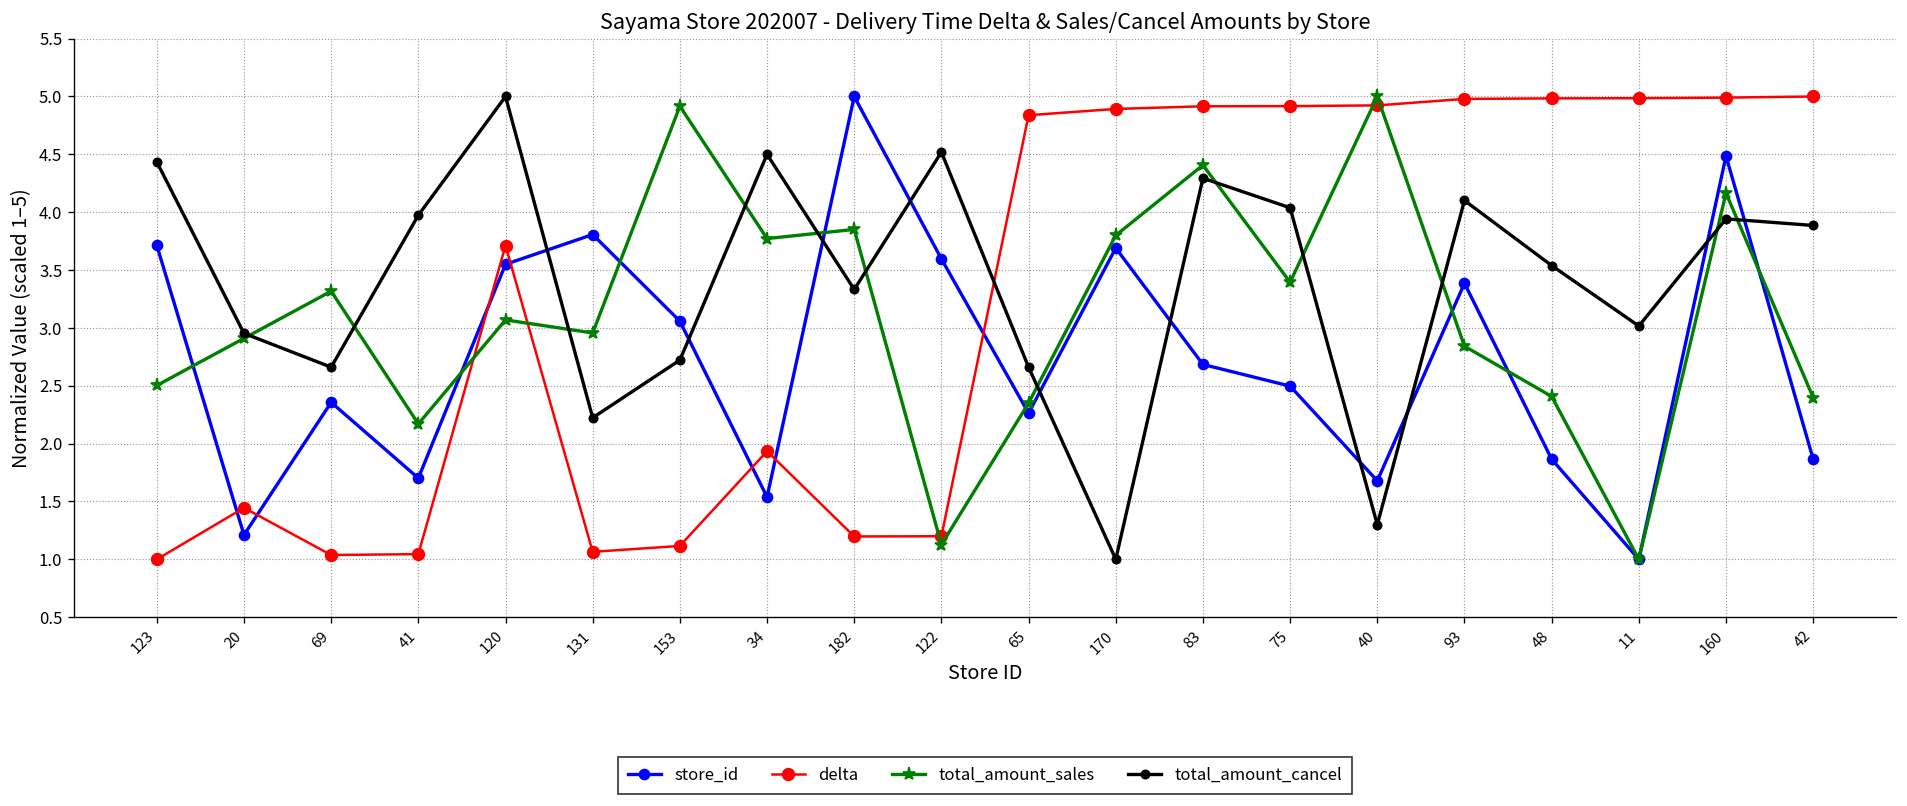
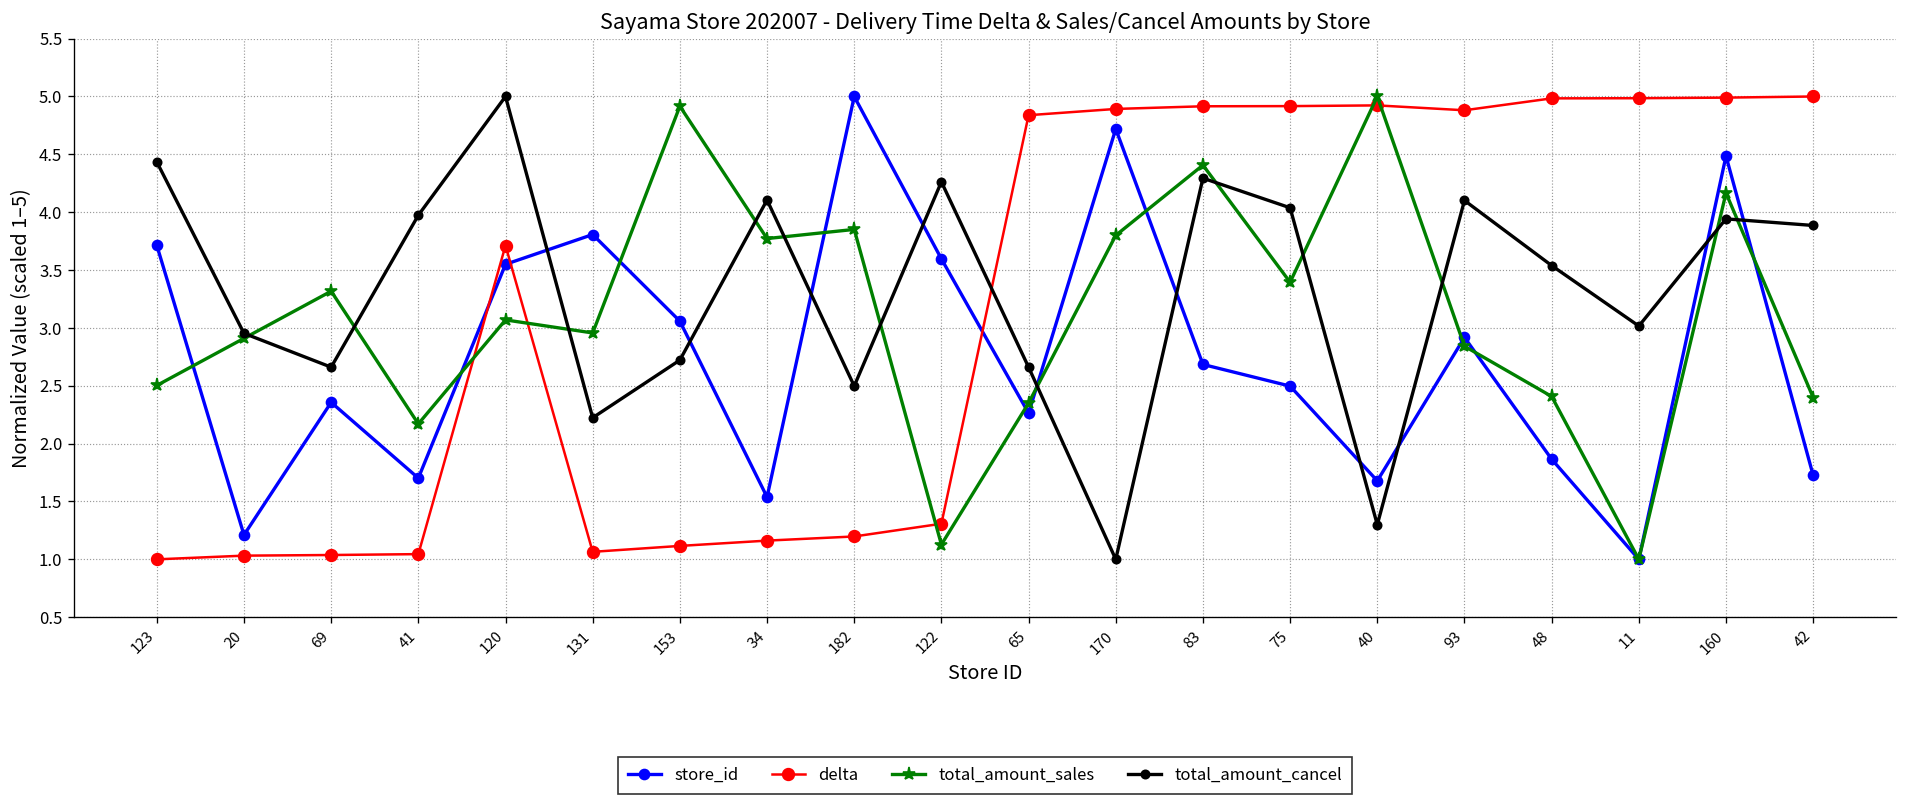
delta, 20: 1.4 -> 1.0
delta, 34: 1.9 -> 1.2
total_amount_cancel, 34: 4.5 -> 4.1
total_amount_cancel, 182: 3.3 -> 2.5
delta, 122: 1.2 -> 1.3
total_amount_cancel, 122: 4.5 -> 4.3
store_id, 170: 3.7 -> 4.7
store_id, 93: 3.4 -> 2.9
delta, 93: 5.0 -> 4.9
store_id, 42: 1.9 -> 1.7
